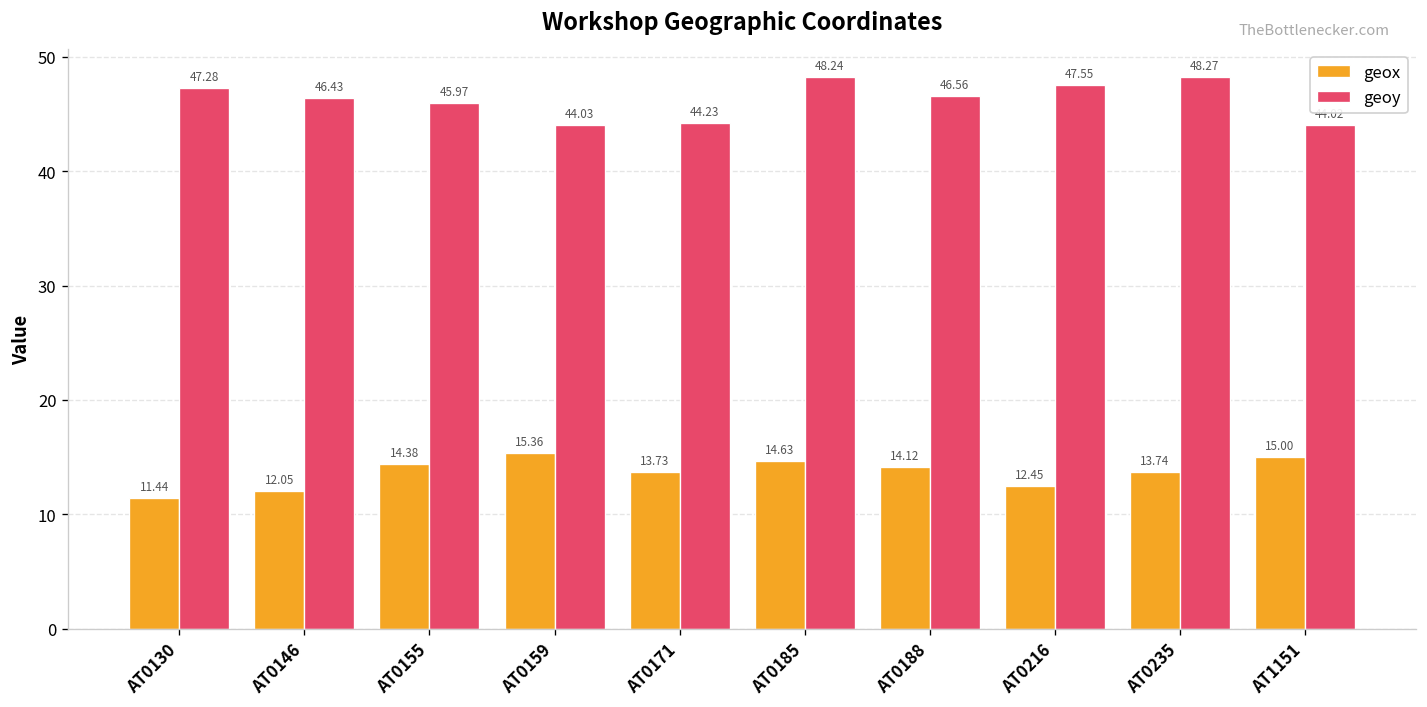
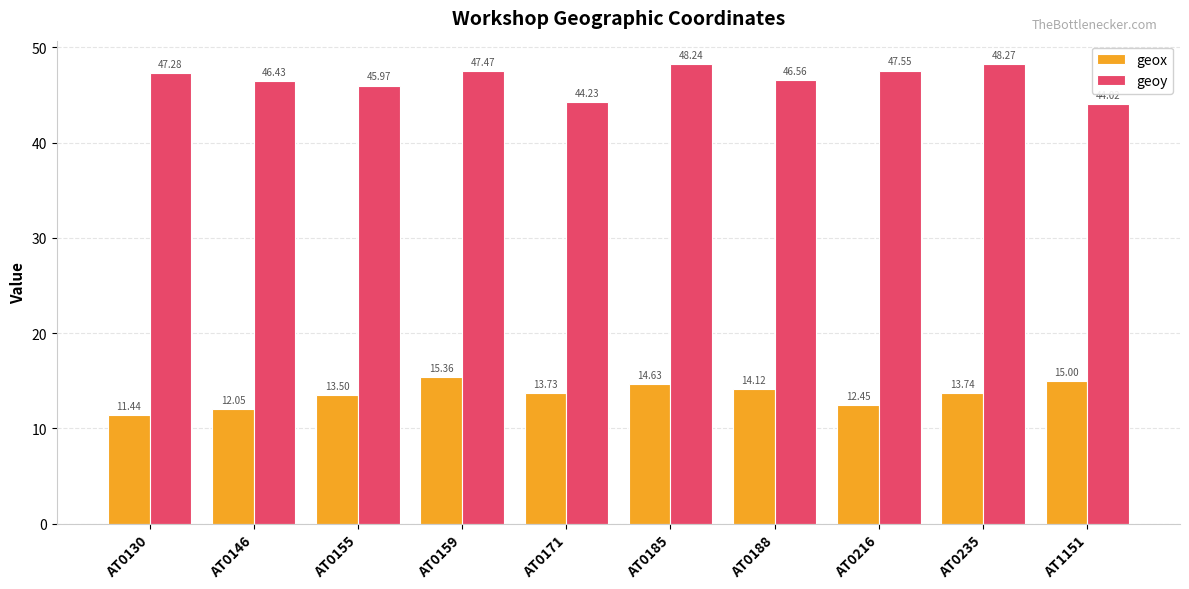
geox, AT0155: 14.38 -> 13.50
geoy, AT0159: 44.03 -> 47.47
